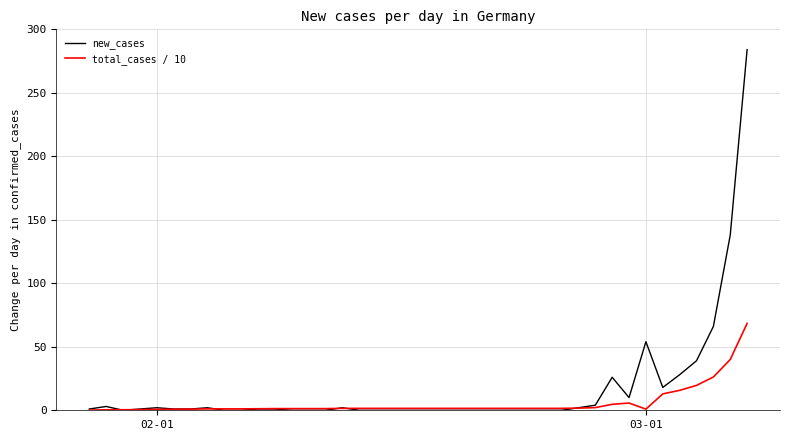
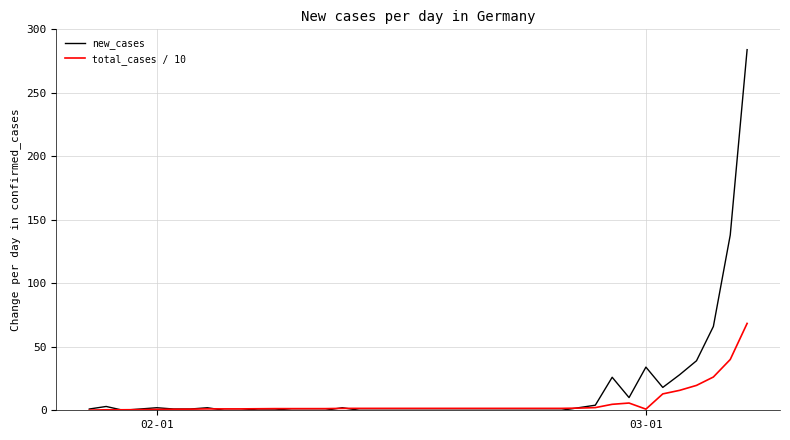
new_cases, 03-01: 54 -> 34
